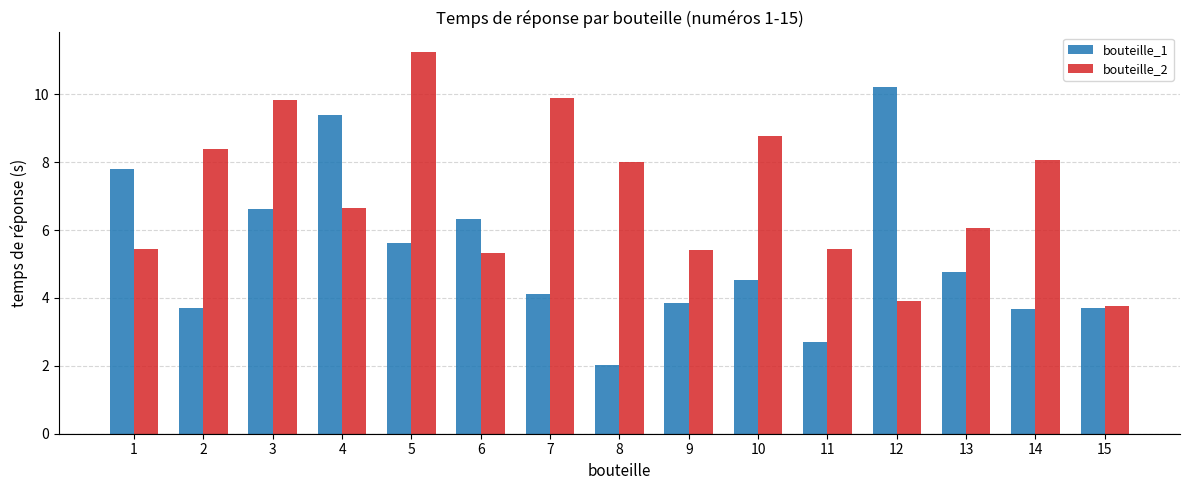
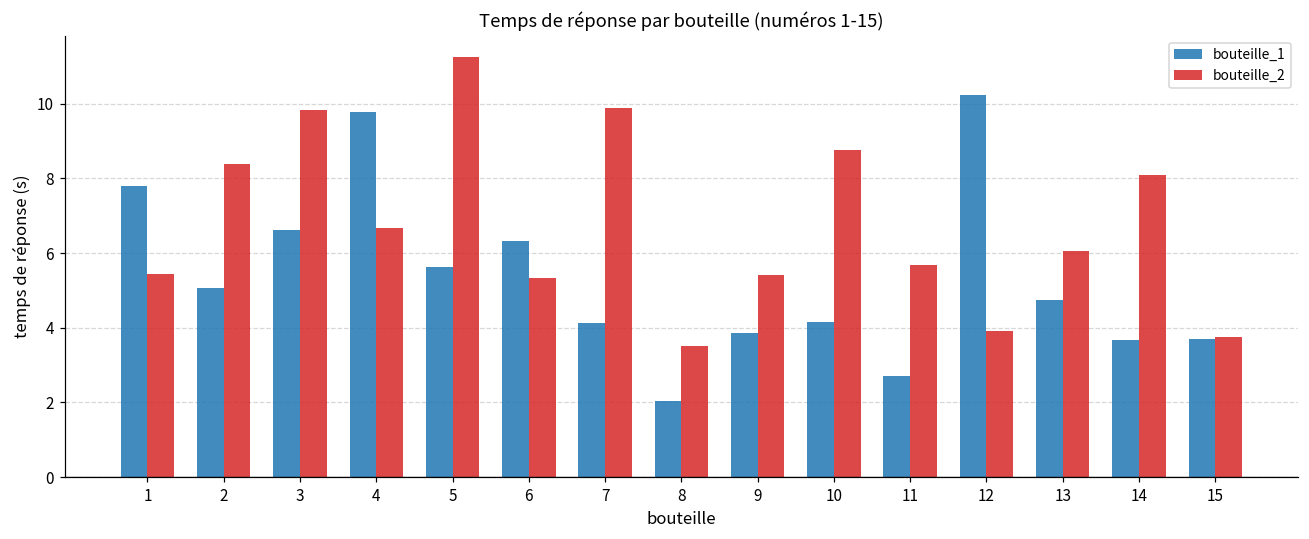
bouteille_1, 2: 3.7 -> 5.1
bouteille_1, 4: 9.4 -> 9.8
bouteille_2, 8: 8.0 -> 3.5
bouteille_1, 10: 4.5 -> 4.2
bouteille_2, 11: 5.4 -> 5.7
